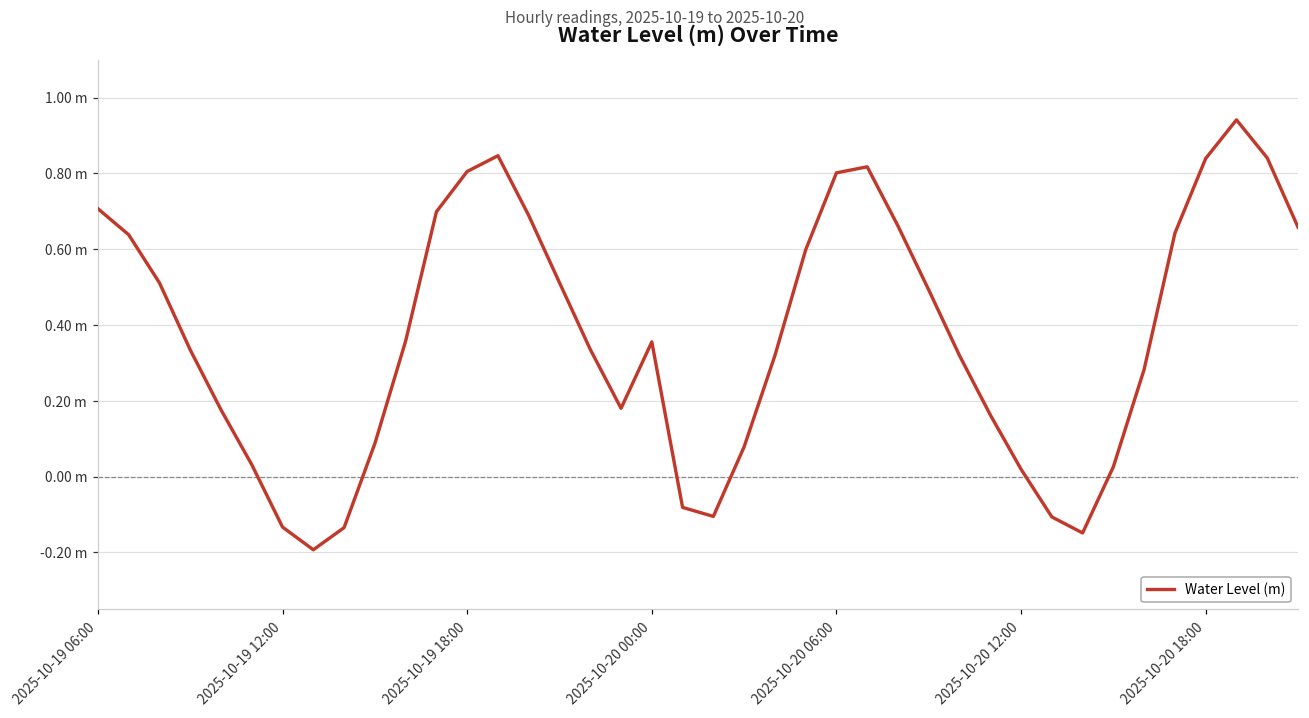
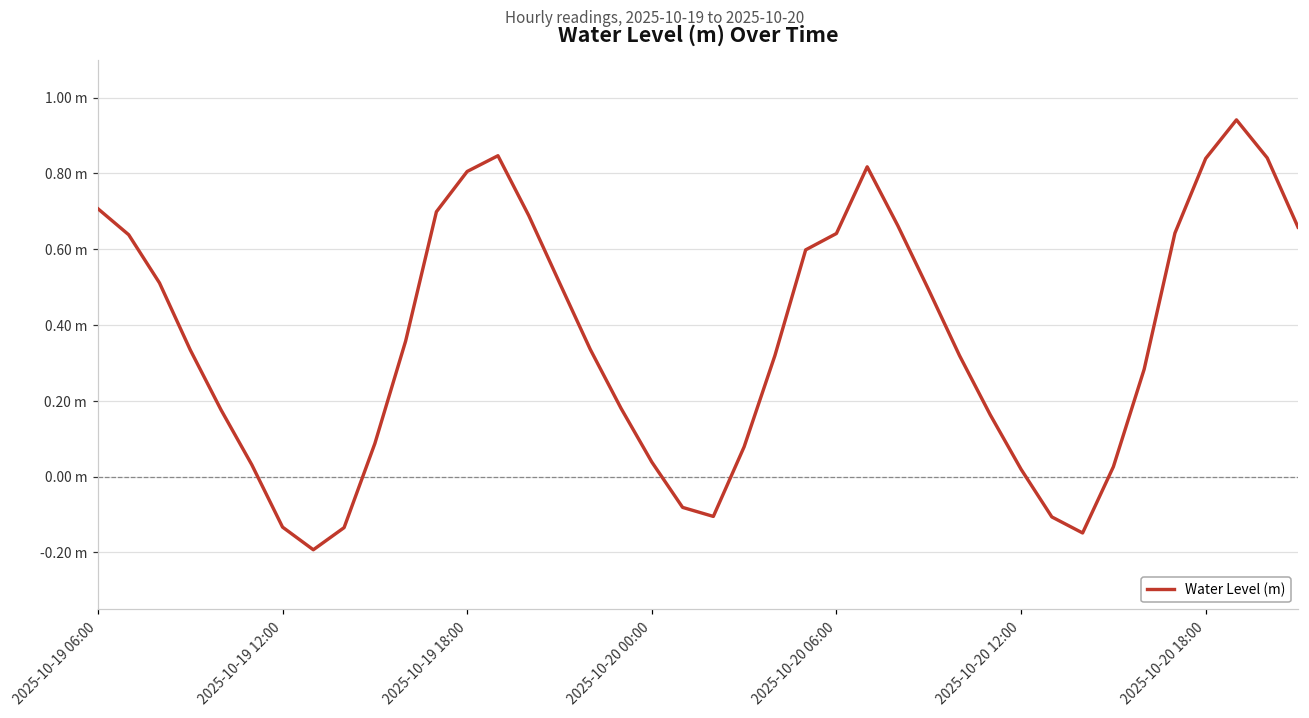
2025-10-20 00:00: 0.36 m -> 0.04 m
2025-10-20 06:00: 0.80 m -> 0.64 m
